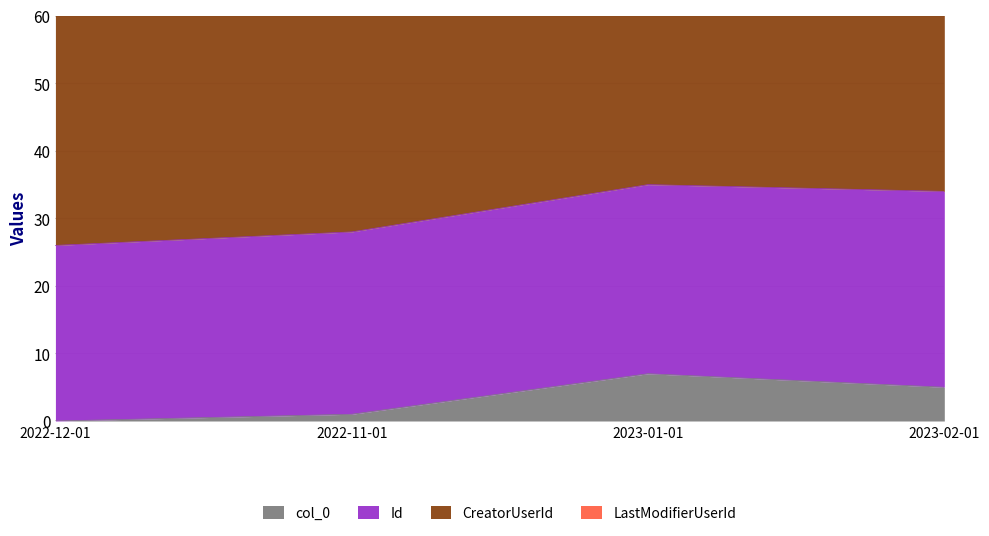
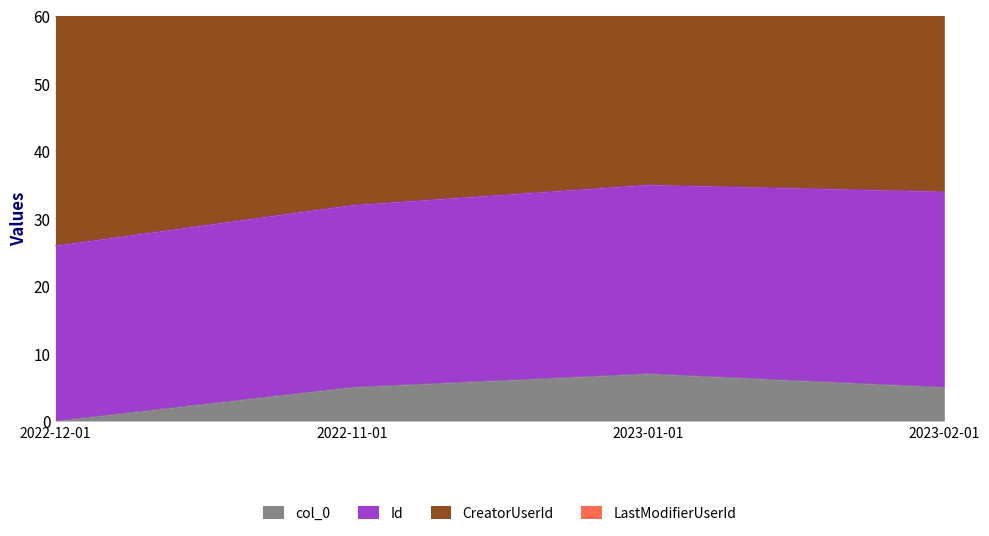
col_0, 2022-11-01: 1 -> 5
